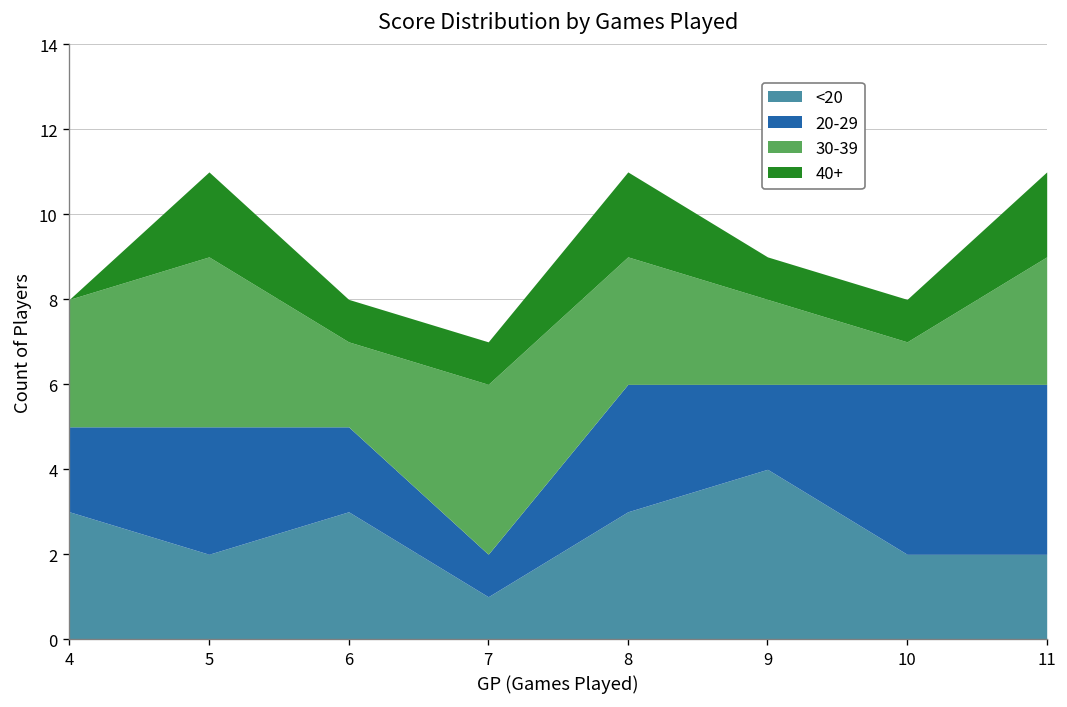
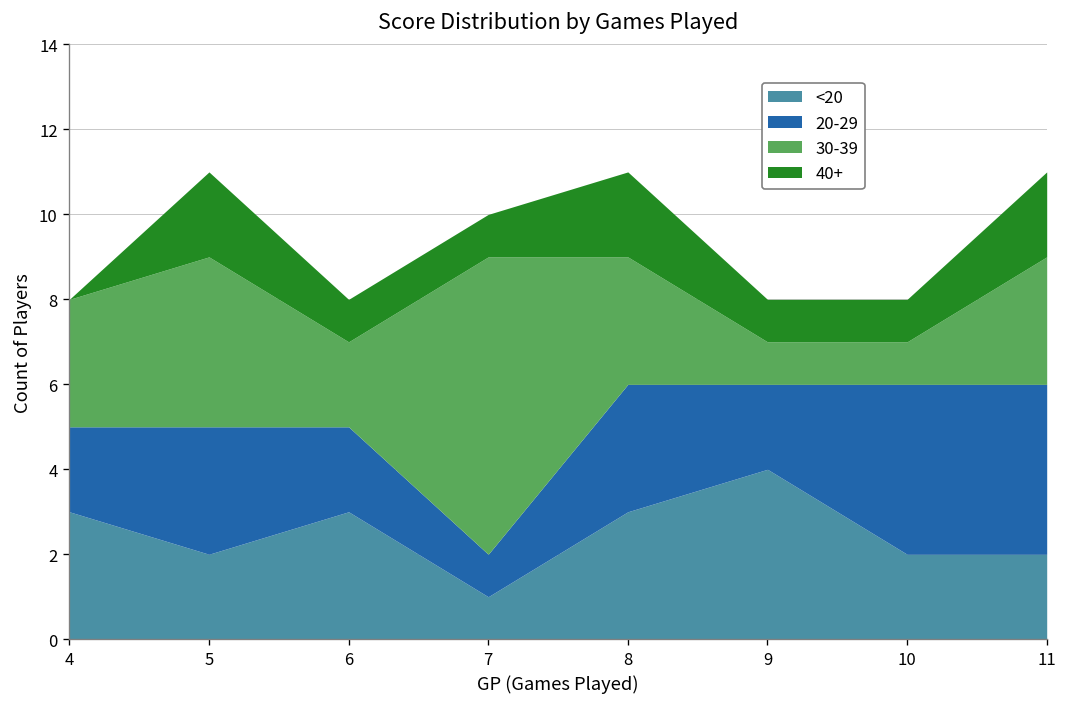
30-39, 7: 4 -> 7
30-39, 9: 2 -> 1
